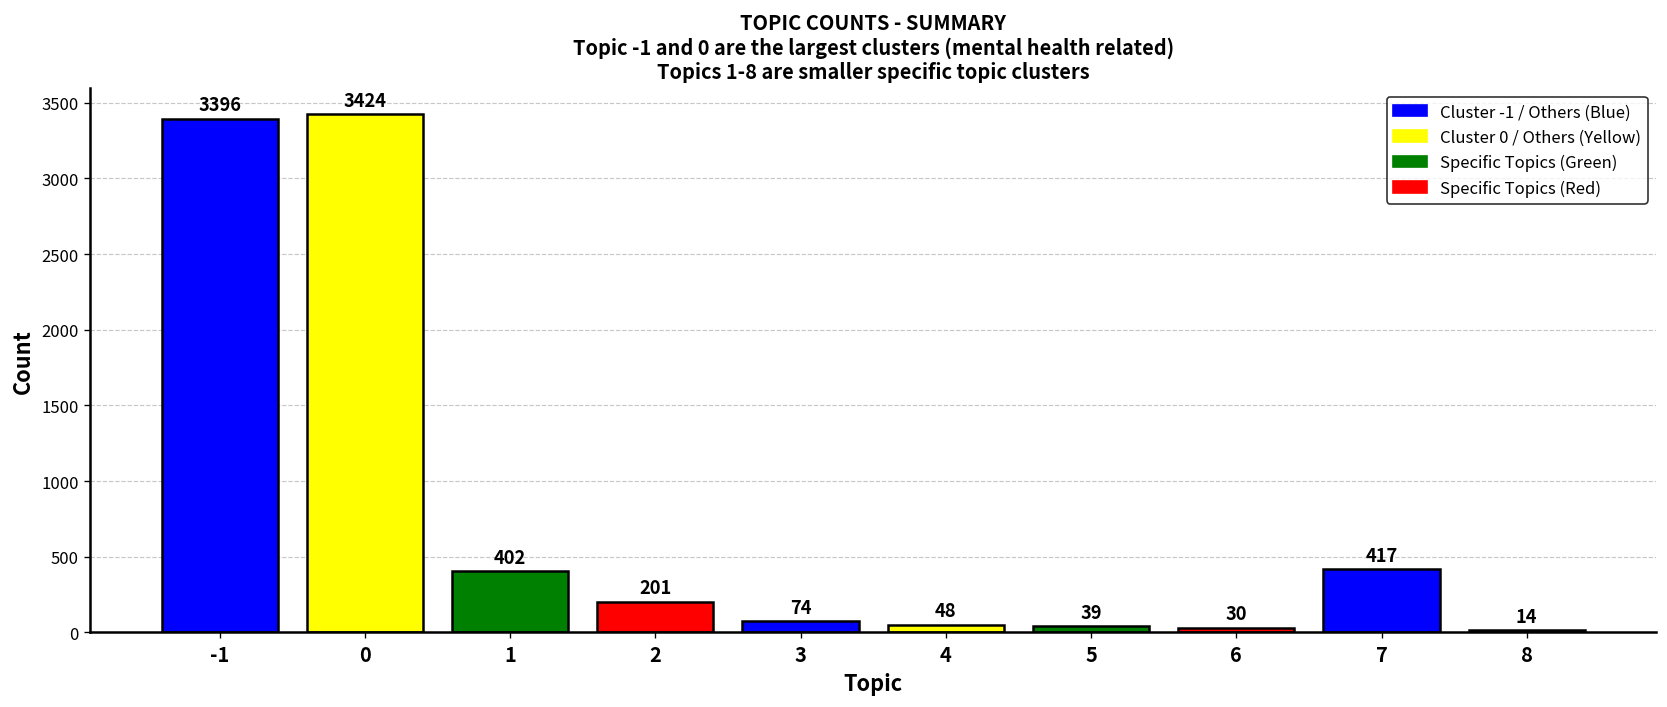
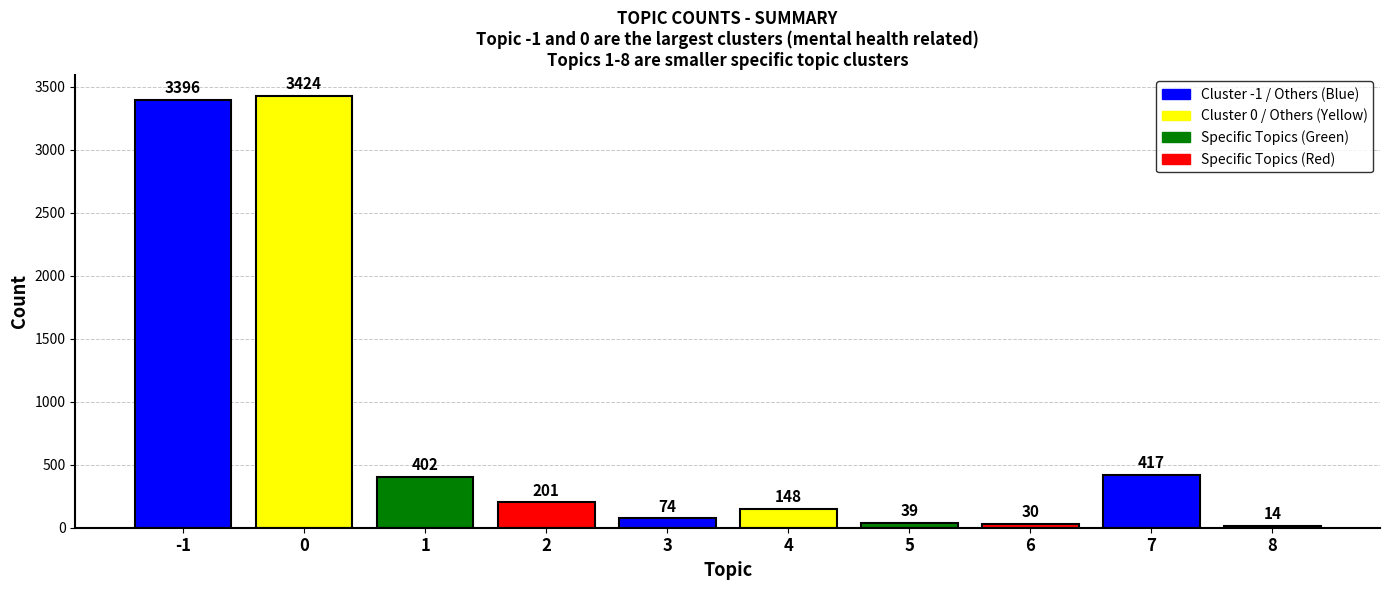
4: 48 -> 148
